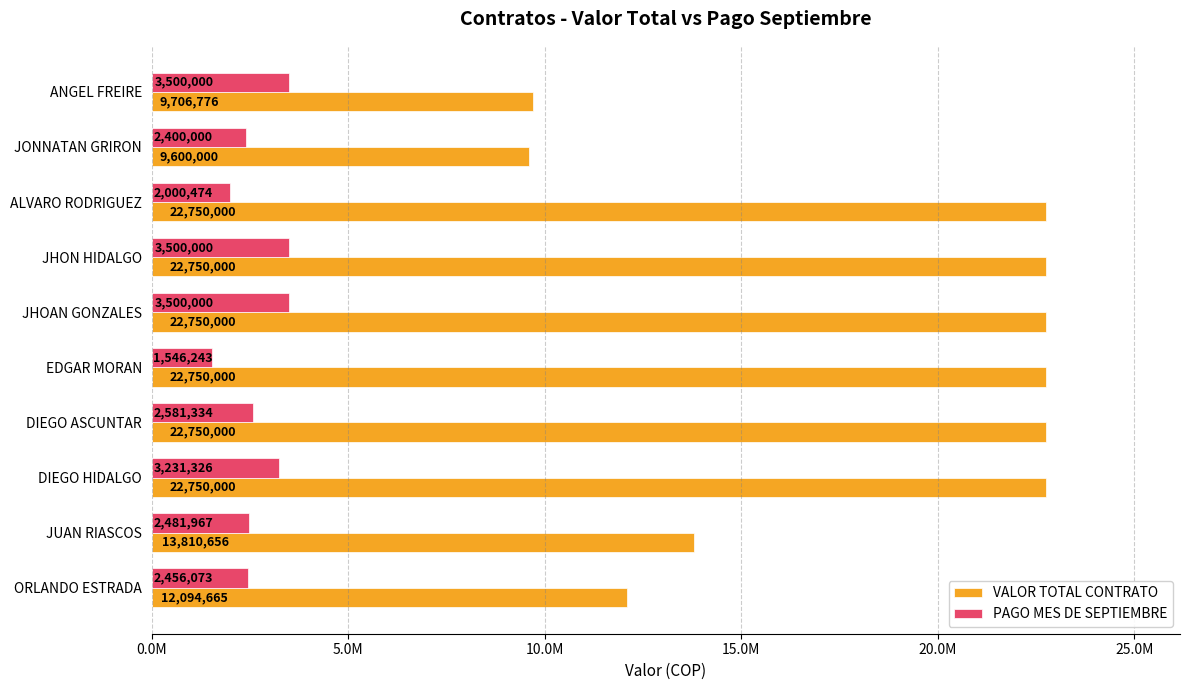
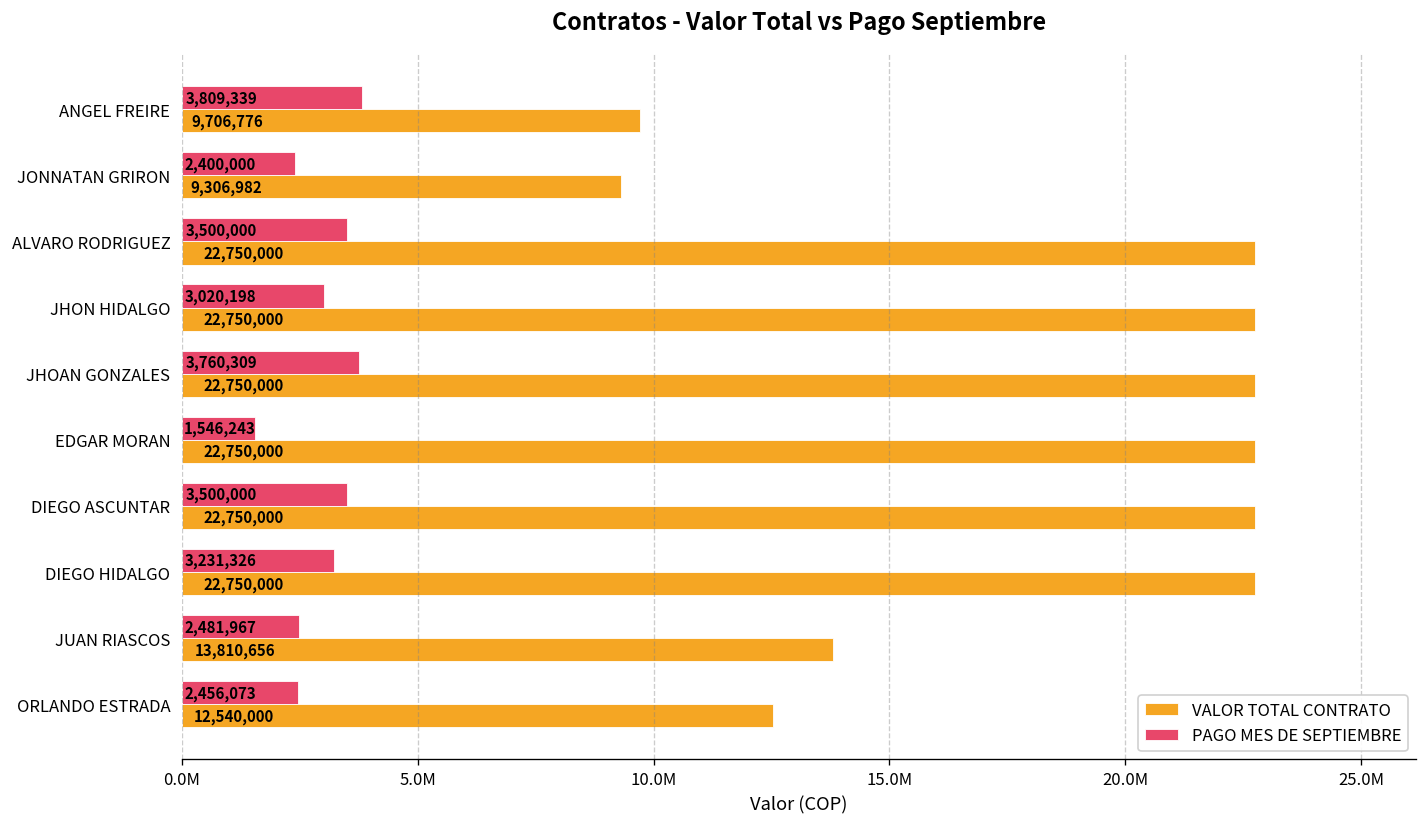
PAGO MES DE SEPTIEMBRE, ANGEL FREIRE: 3,500,000 -> 3,809,339
VALOR TOTAL CONTRATO, JONNATAN GRIRON: 9,600,000 -> 9,306,982
PAGO MES DE SEPTIEMBRE, ALVARO RODRIGUEZ: 2,000,474 -> 3,500,000
PAGO MES DE SEPTIEMBRE, JHON HIDALGO: 3,500,000 -> 3,020,198
PAGO MES DE SEPTIEMBRE, JHOAN GONZALES: 3,500,000 -> 3,760,309
PAGO MES DE SEPTIEMBRE, DIEGO ASCUNTAR: 2,581,334 -> 3,500,000
VALOR TOTAL CONTRATO, ORLANDO ESTRADA: 12,094,665 -> 12,540,000
